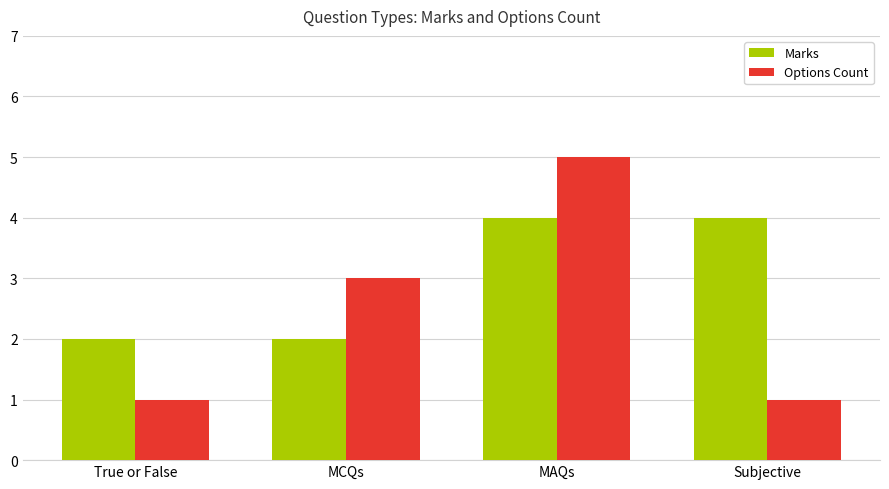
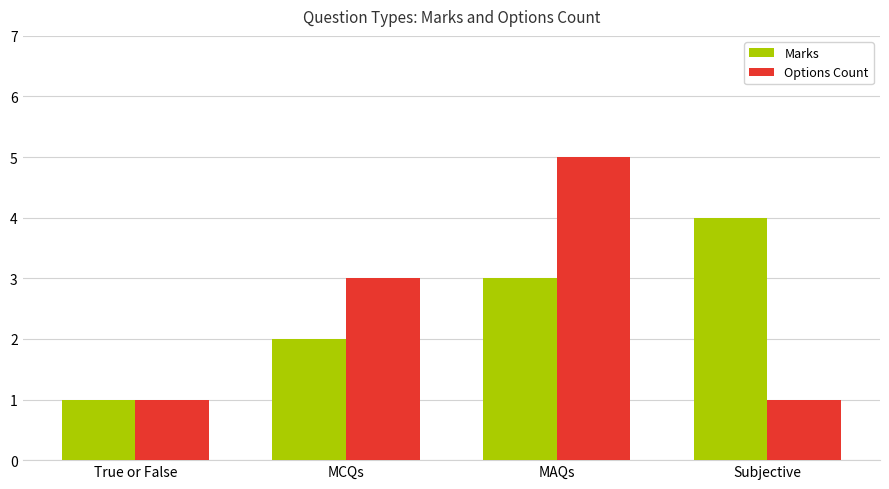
Marks, True or False: 2 -> 1
Marks, MAQs: 4 -> 3
